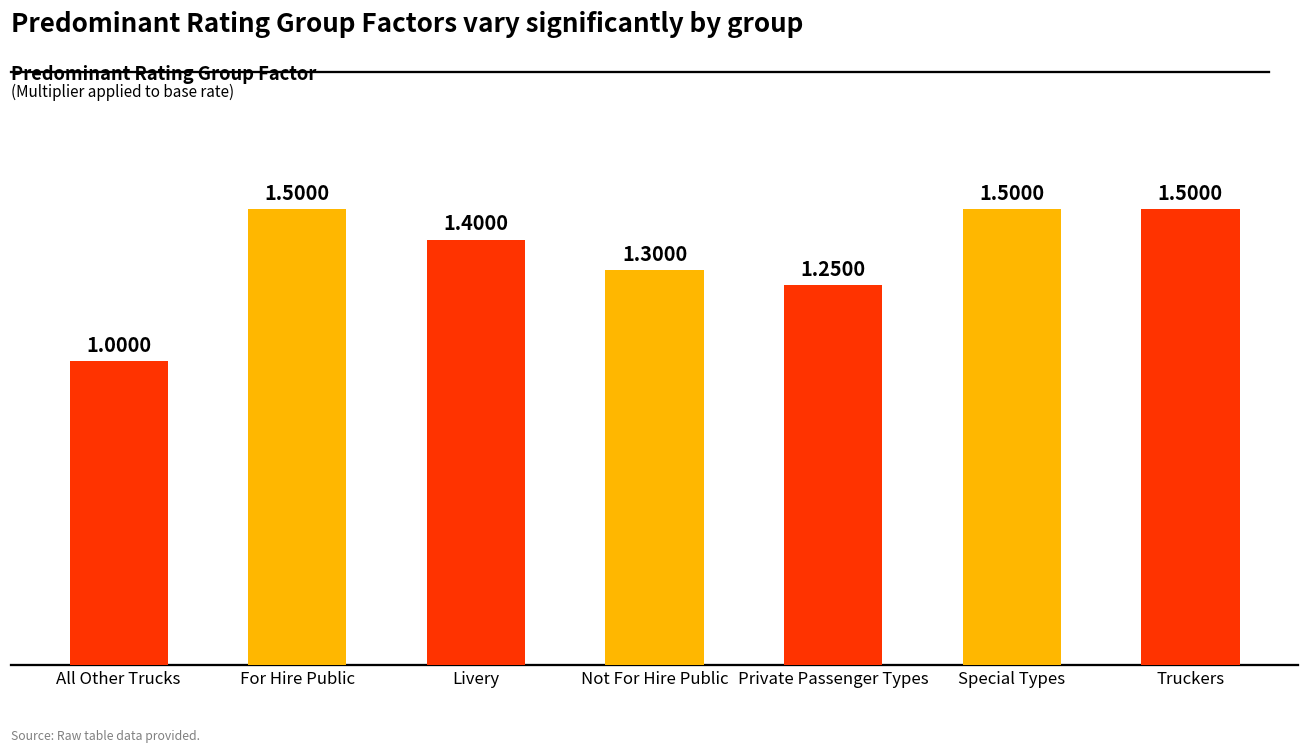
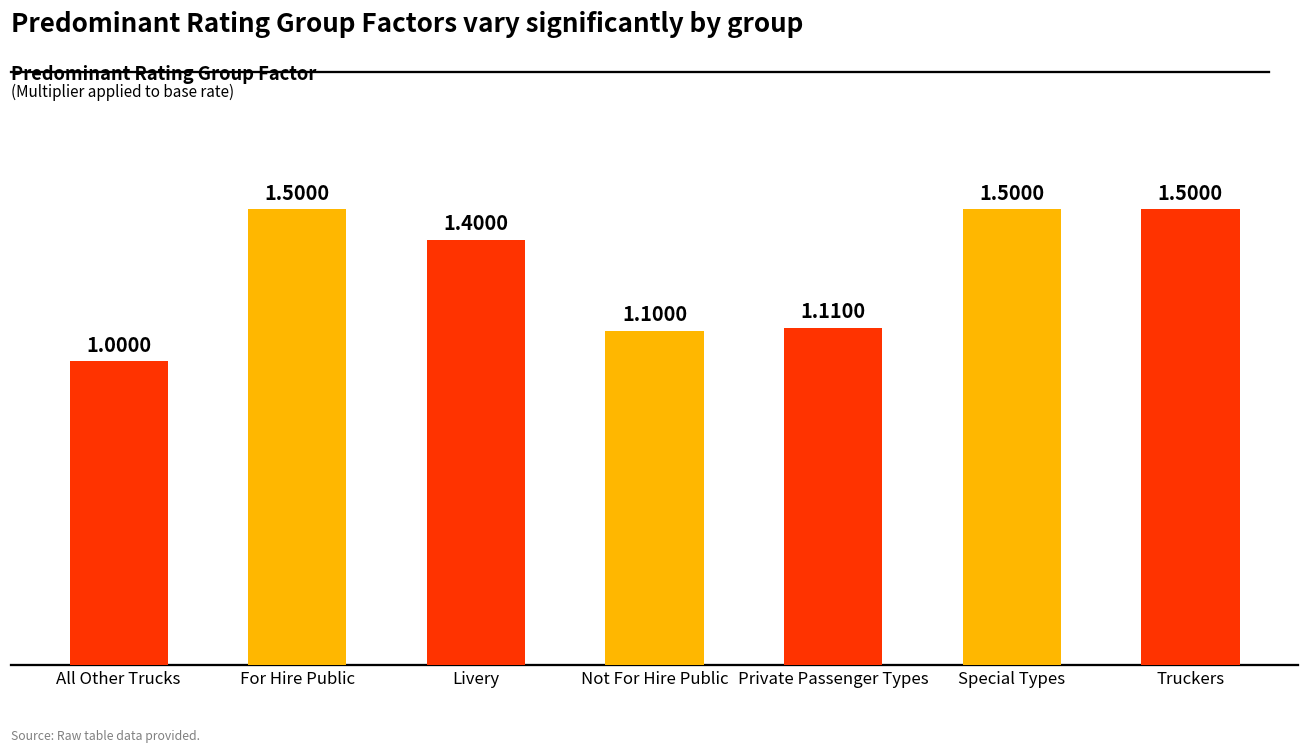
Not For Hire Public: 1.3000 -> 1.1000
Private Passenger Types: 1.2500 -> 1.1100
